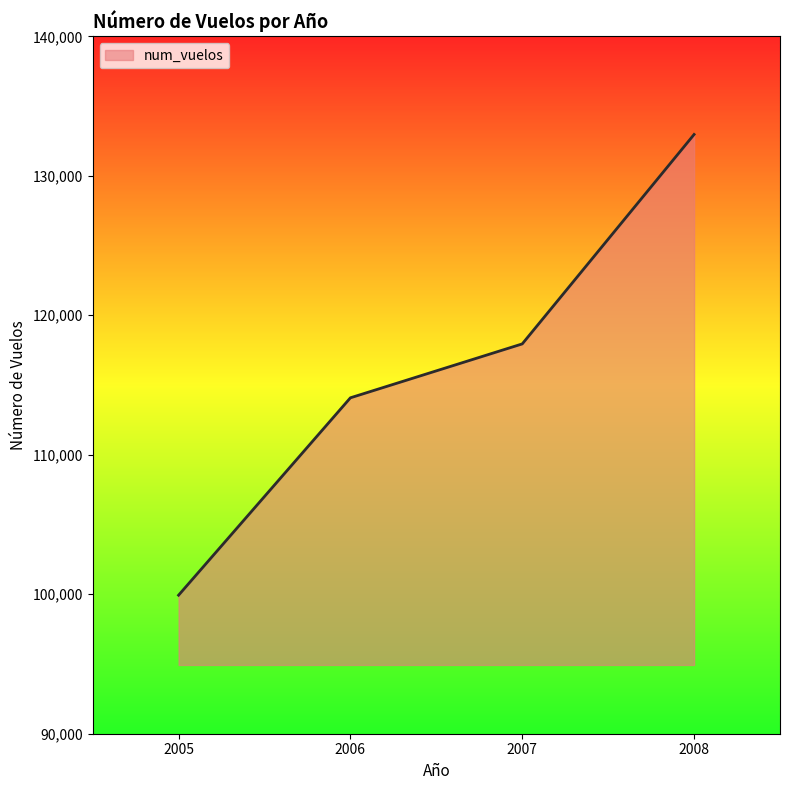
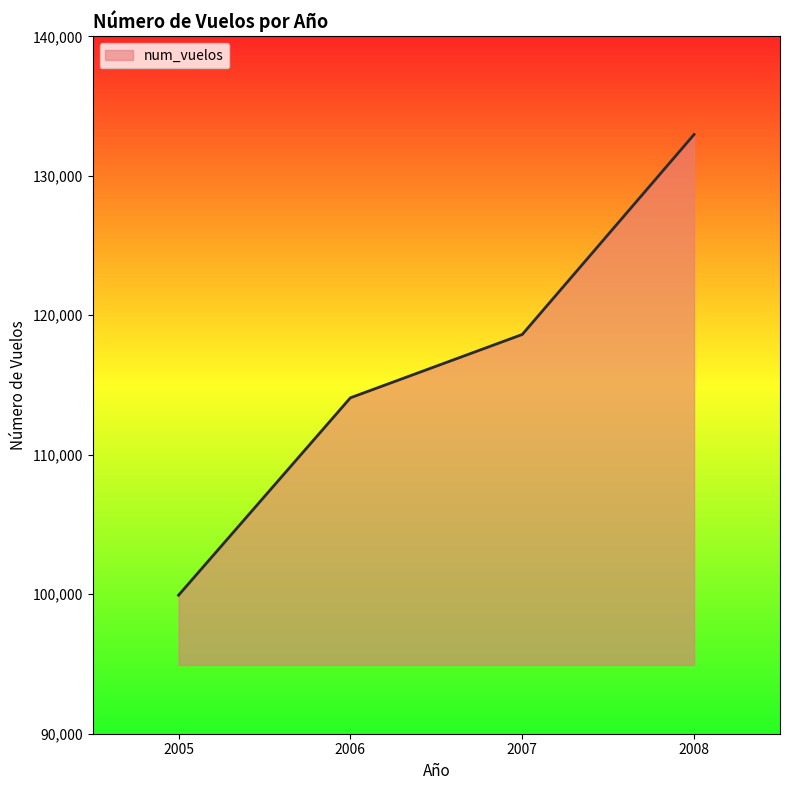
2007: 117,900 -> 118,600
